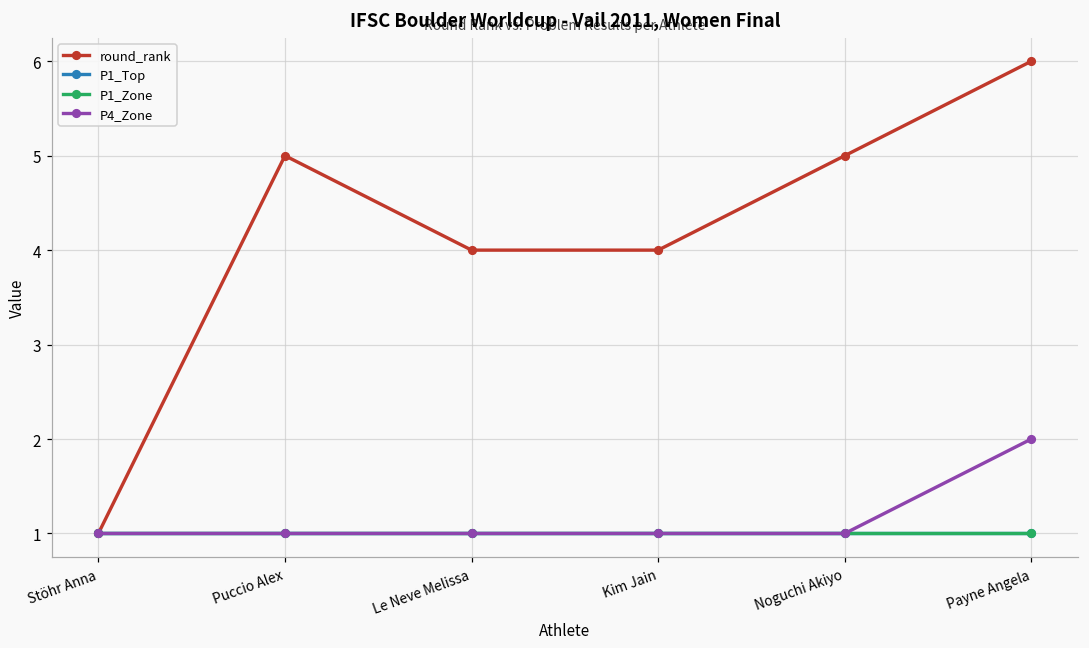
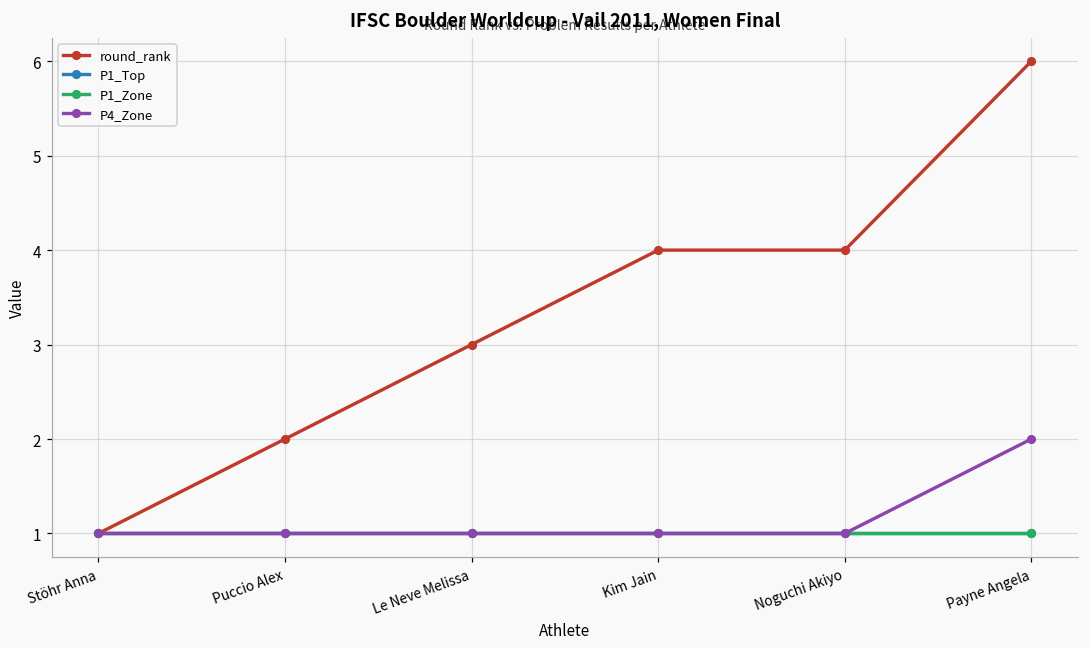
round_rank, Puccio Alex: 5 -> 2
round_rank, Le Neve Melissa: 4 -> 3
round_rank, Noguchi Akiyo: 5 -> 4
